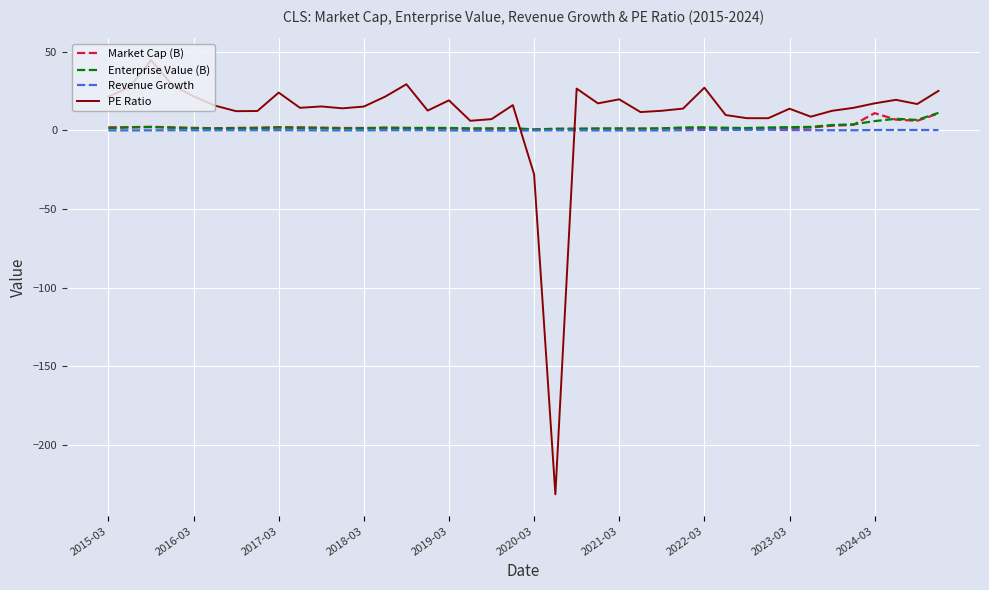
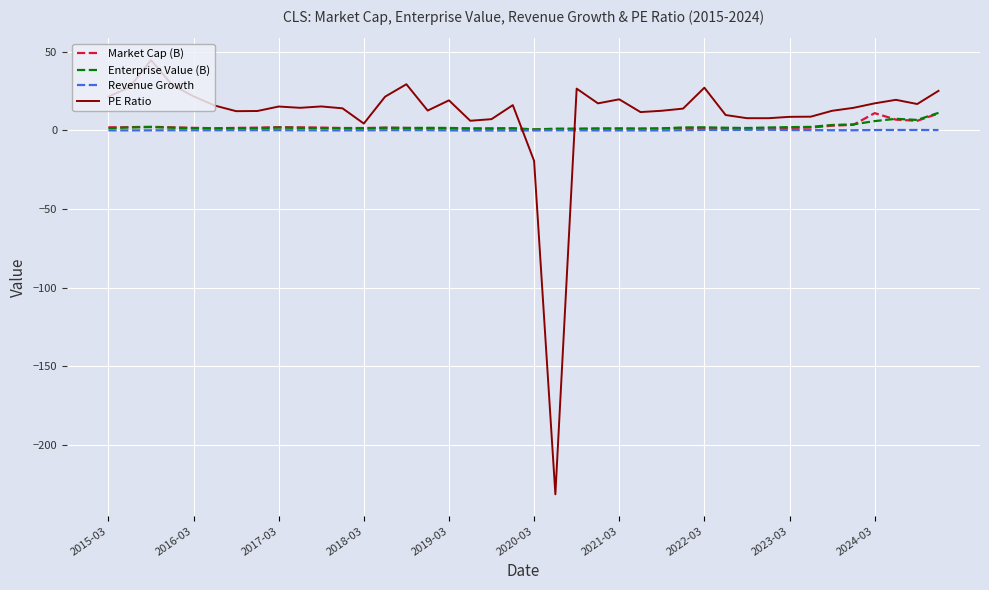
PE Ratio, 2017-03: 24 -> 15
PE Ratio, 2018-03: 15 -> 4
PE Ratio, 2020-03: -28 -> -19
PE Ratio, 2023-03: 14 -> 9
